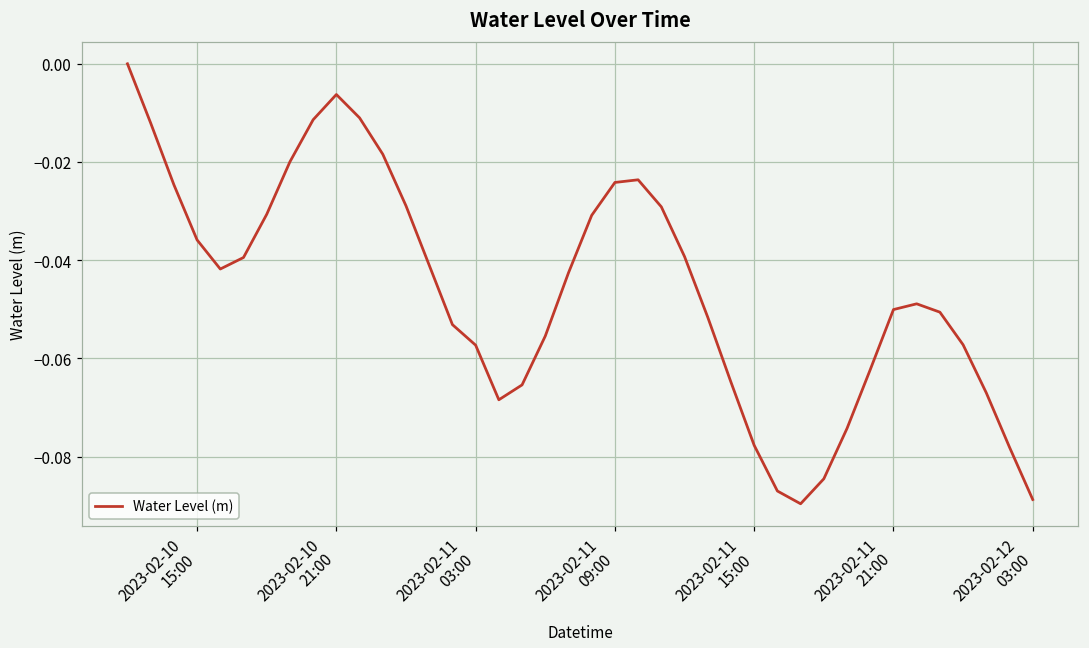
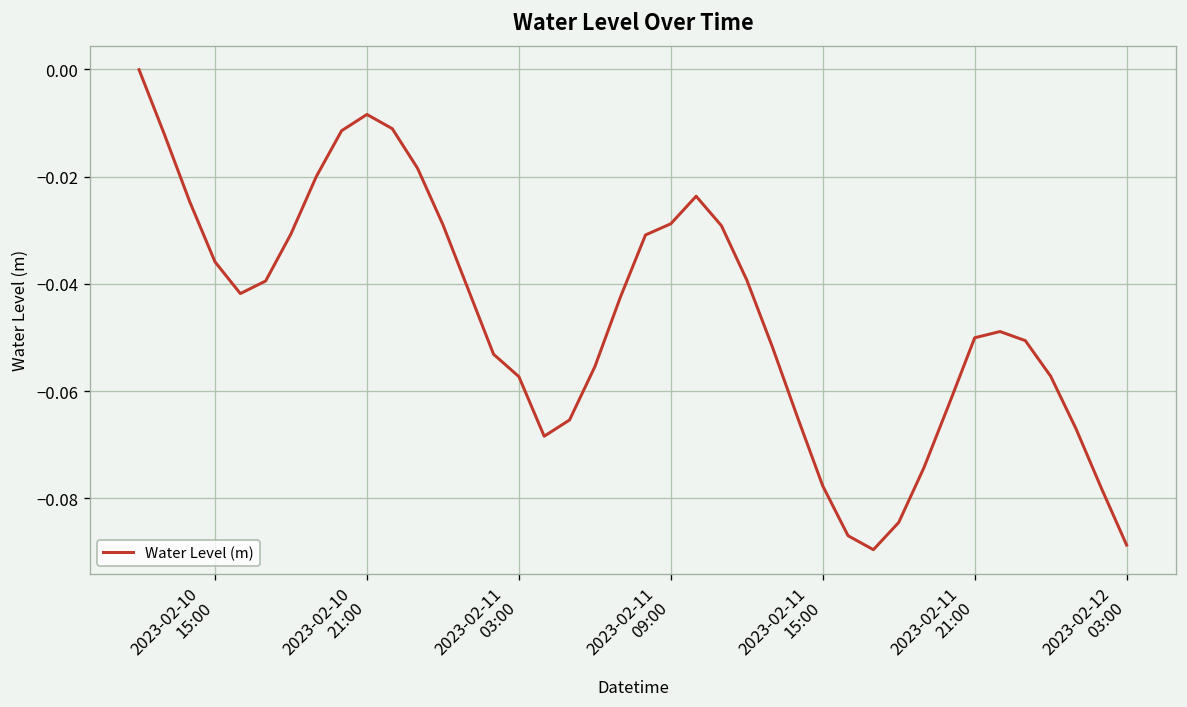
2023-02-10 21:00: -0.006 -> -0.008
2023-02-11 09:00: -0.024 -> -0.029
